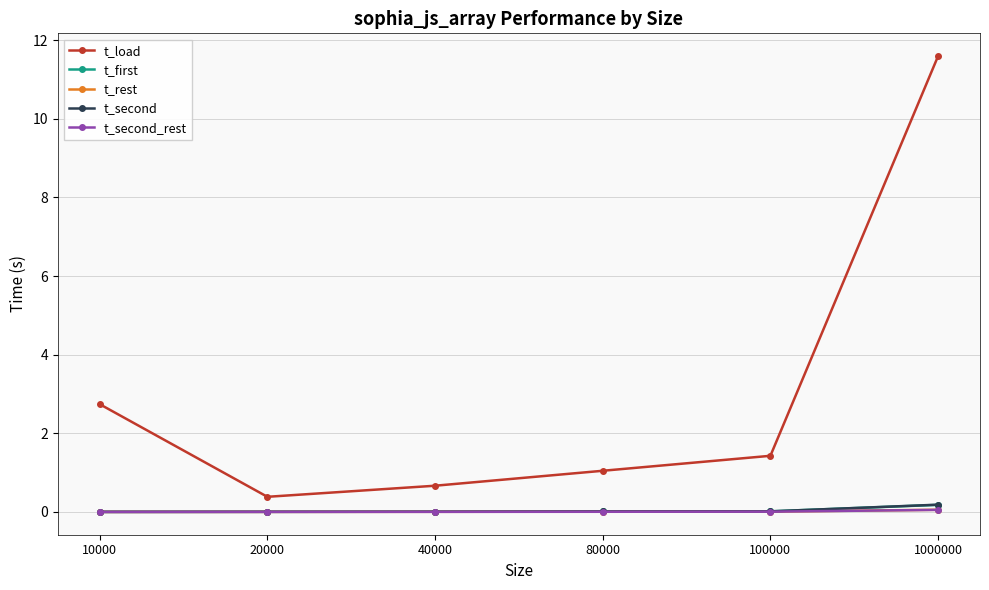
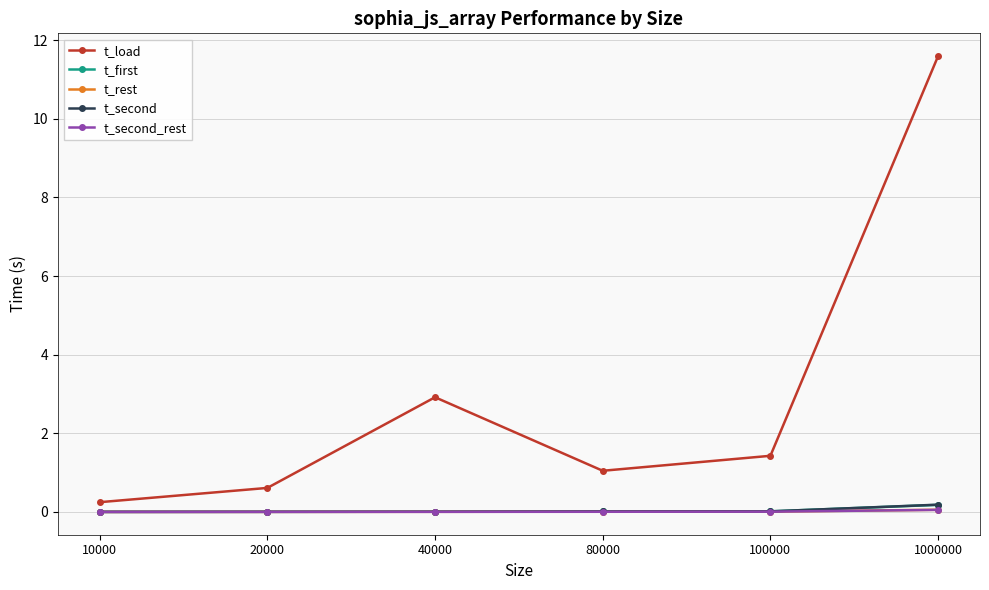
t_load, 10000: 2.7 -> 0.2
t_load, 20000: 0.4 -> 0.6
t_load, 40000: 0.7 -> 2.9
